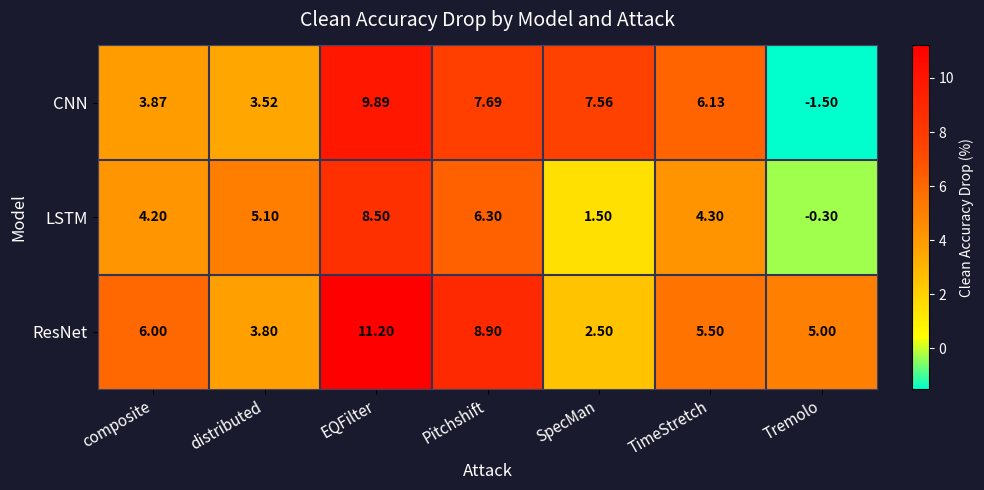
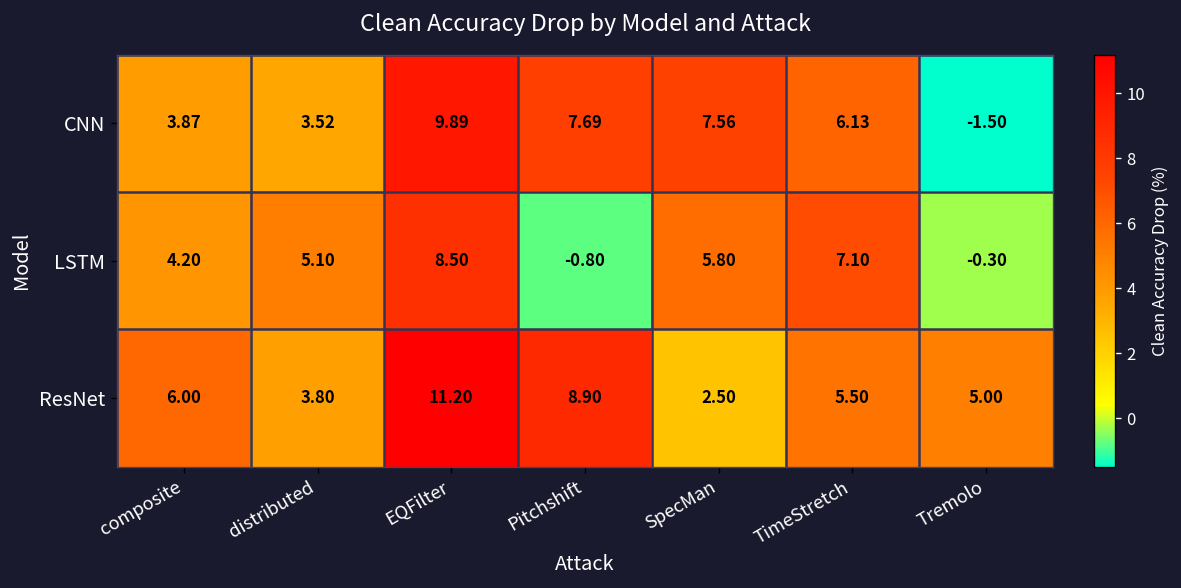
LSTM, Pitchshift: 6.30 -> -0.80
LSTM, SpecMan: 1.50 -> 5.80
LSTM, TimeStretch: 4.30 -> 7.10
